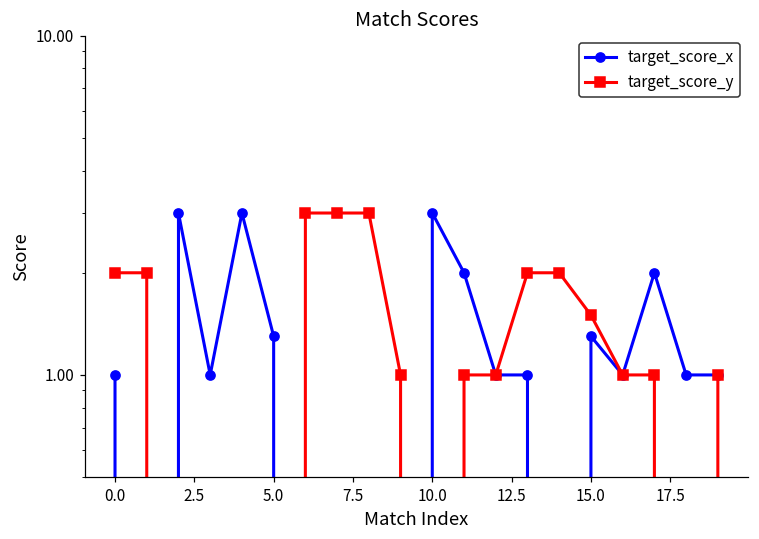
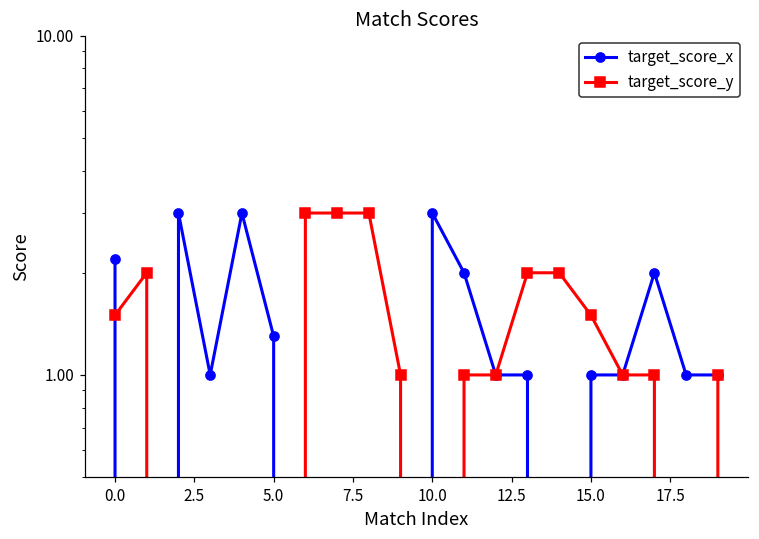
target_score_x, 0.0: 1.0 -> 2.2
target_score_y, 0.0: 2.0 -> 1.5
target_score_x, 15.0: 1.3 -> 1.0
